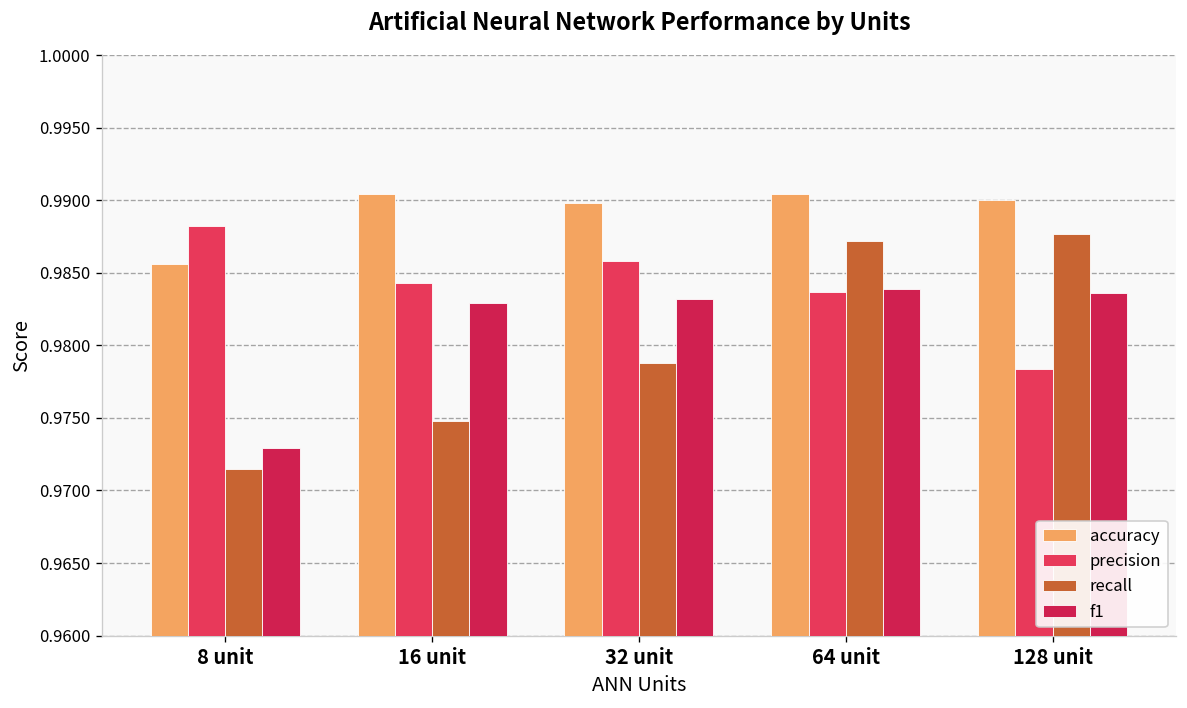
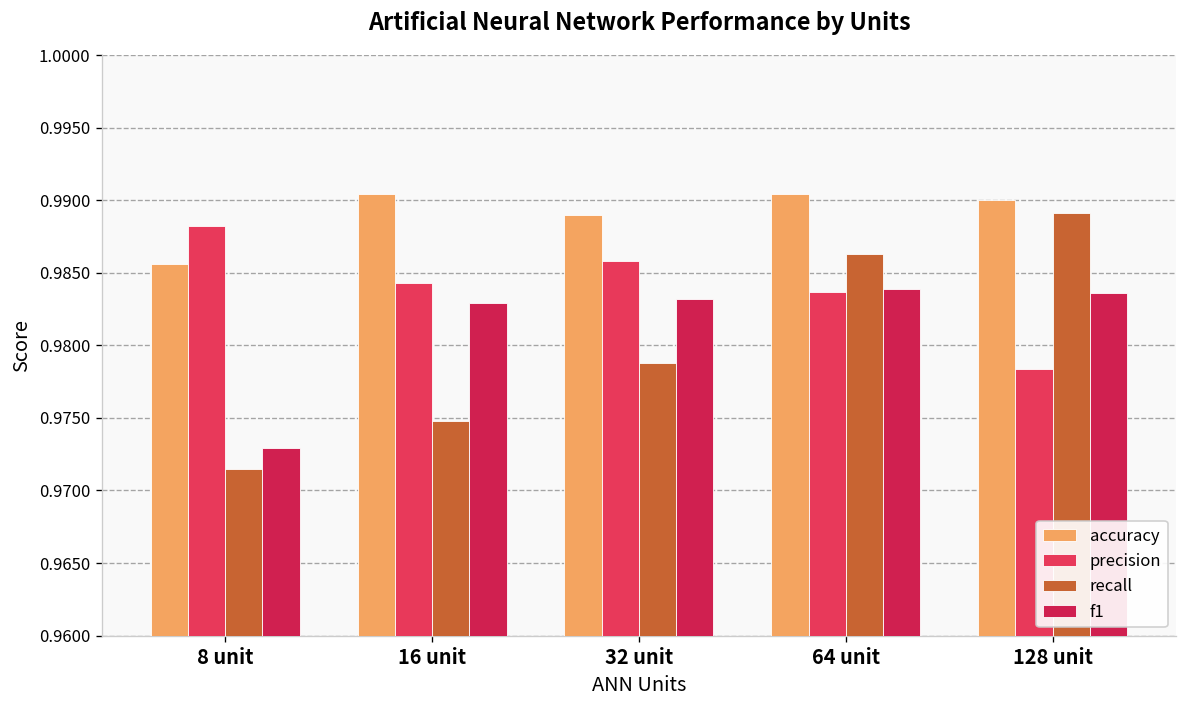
accuracy, 32 unit: 0.9898 -> 0.9890
recall, 64 unit: 0.9872 -> 0.9863
recall, 128 unit: 0.9877 -> 0.9891
